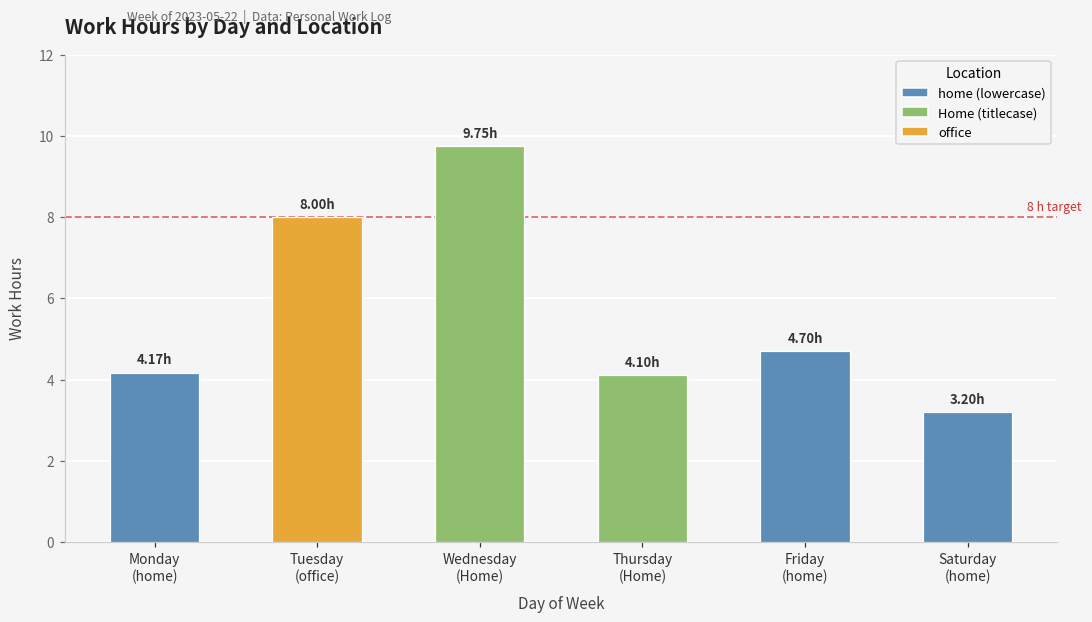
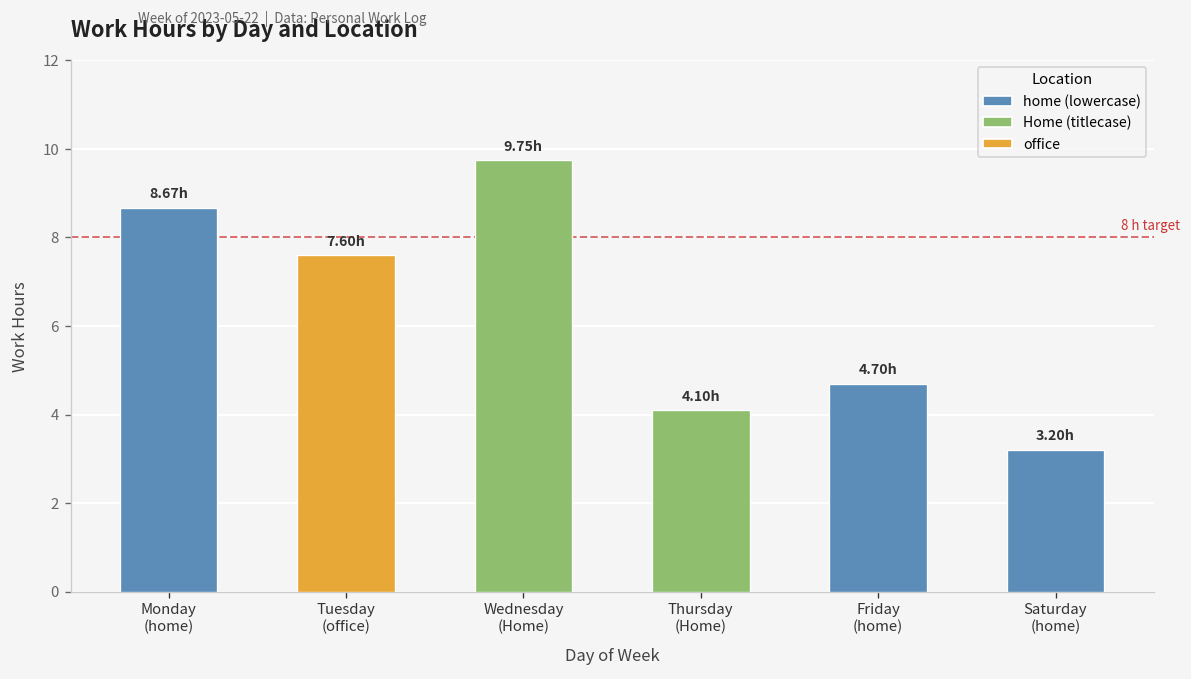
Monday (home): 4.17h -> 8.67h
Tuesday (office): 8.00h -> 7.60h
